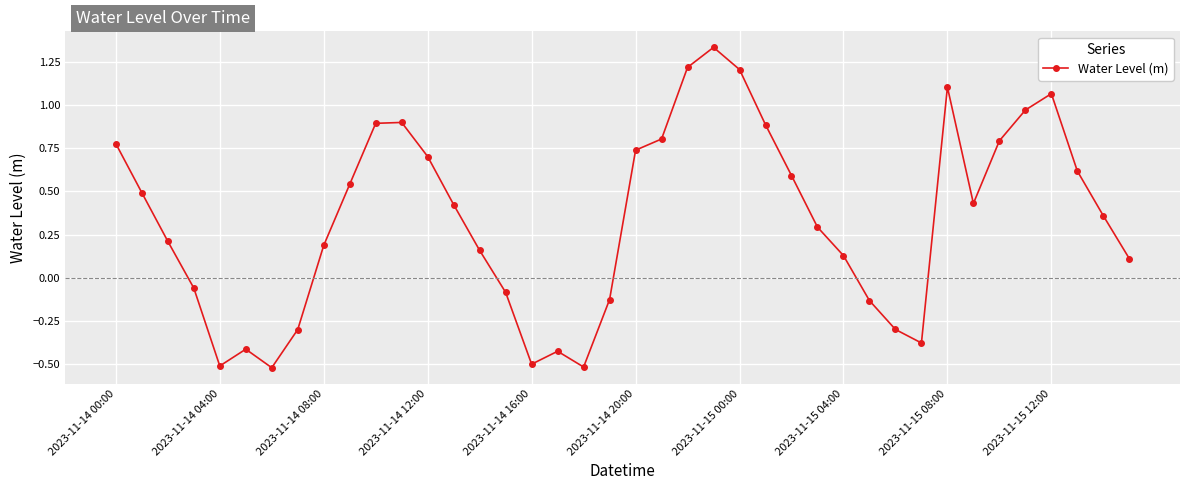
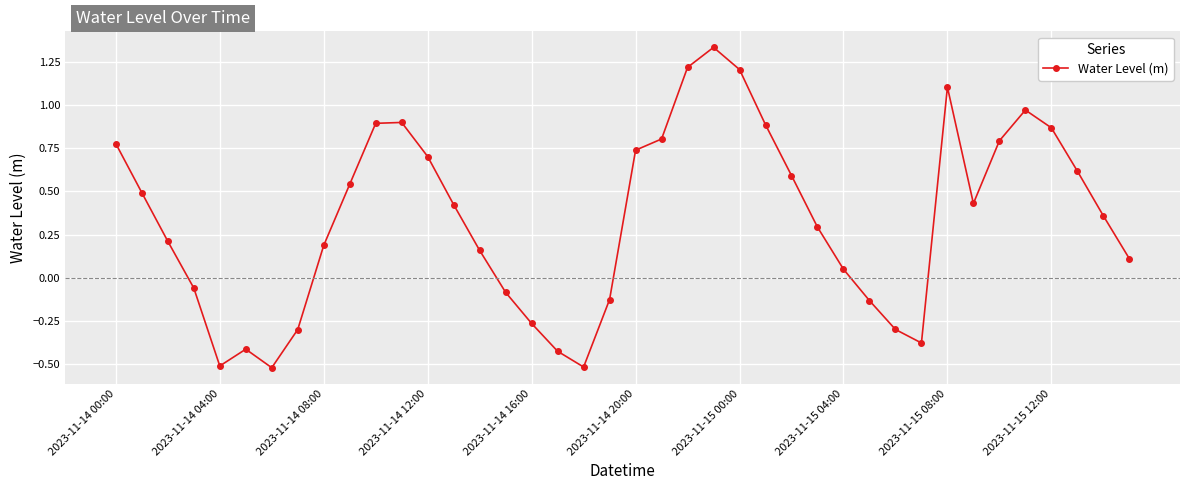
2023-11-14 16:00: -0.50 -> -0.26
2023-11-15 04:00: 0.13 -> 0.05
2023-11-15 12:00: 1.07 -> 0.87
